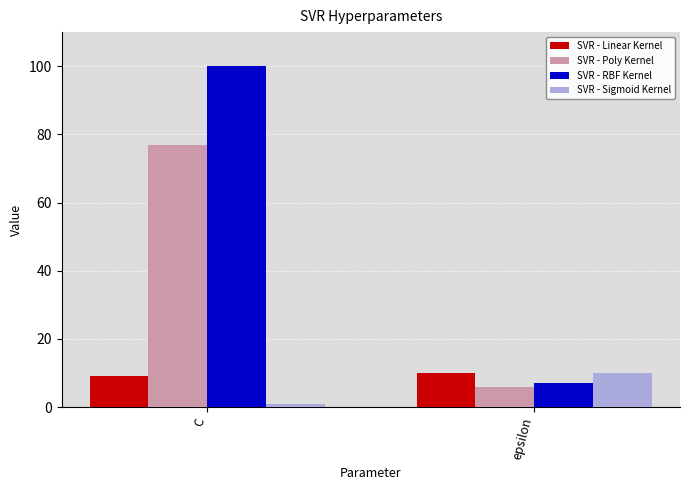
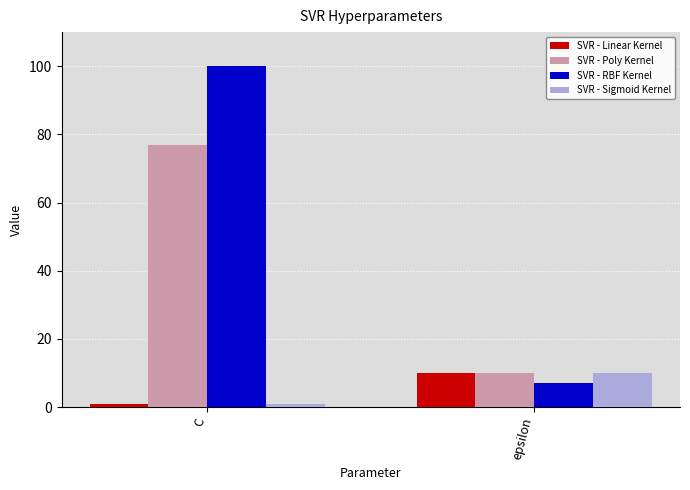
SVR - Linear Kernel, C: 9 -> 1
SVR - Poly Kernel, epsilon: 6 -> 10
